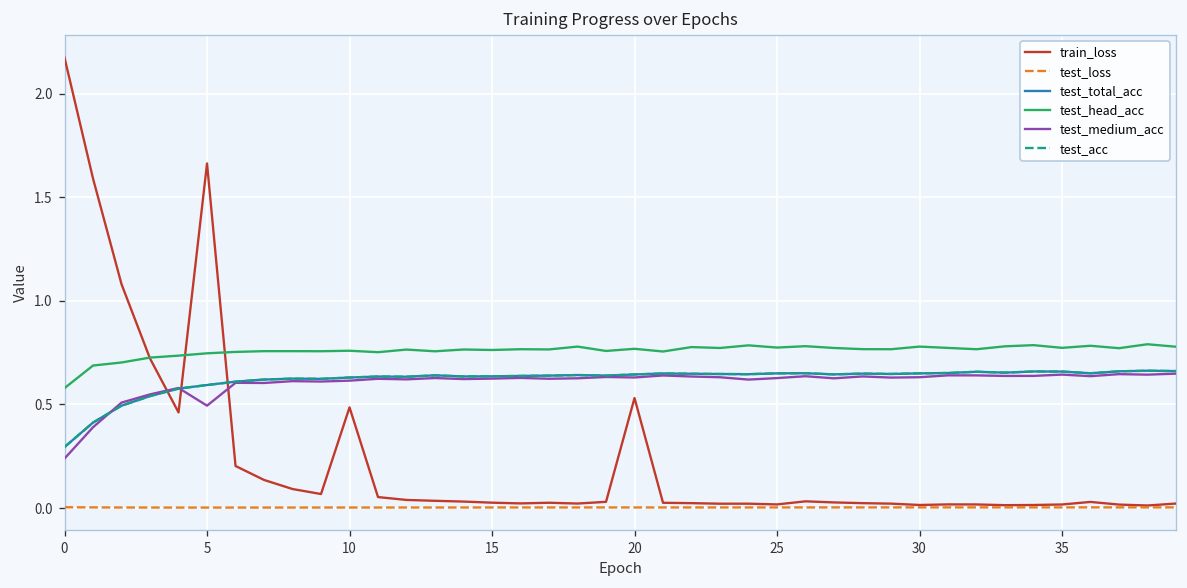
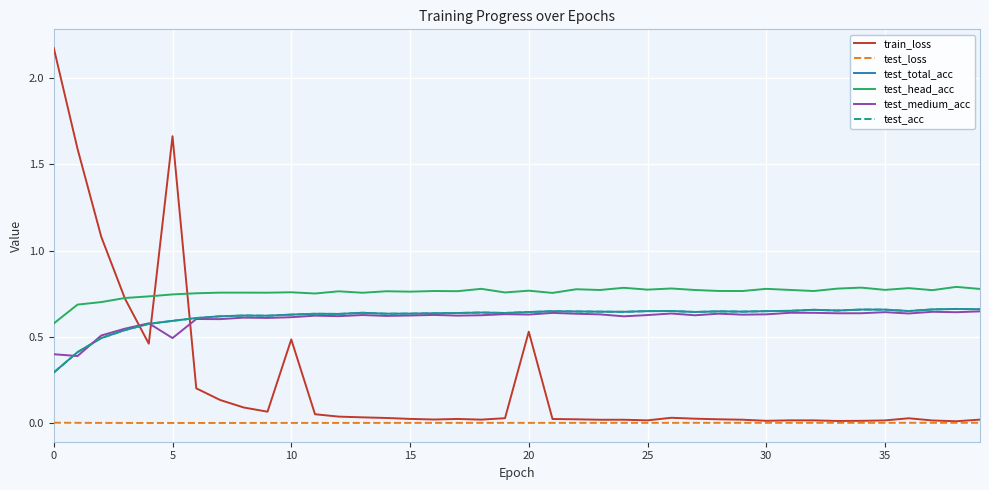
test_medium_acc, 0: 0.24 -> 0.40
